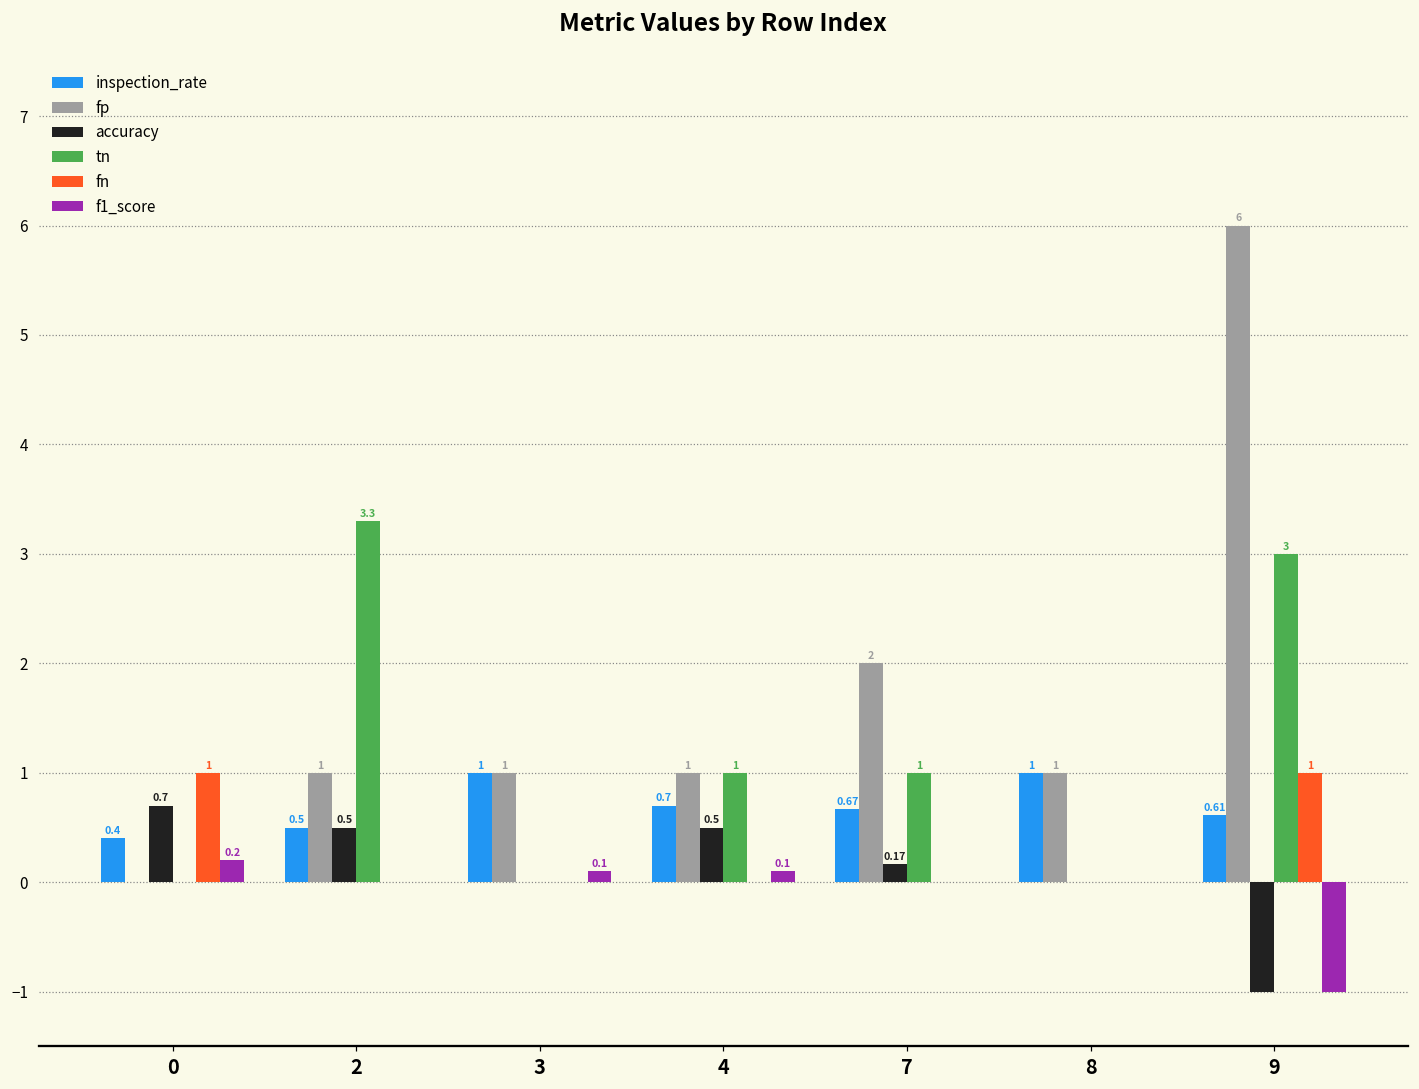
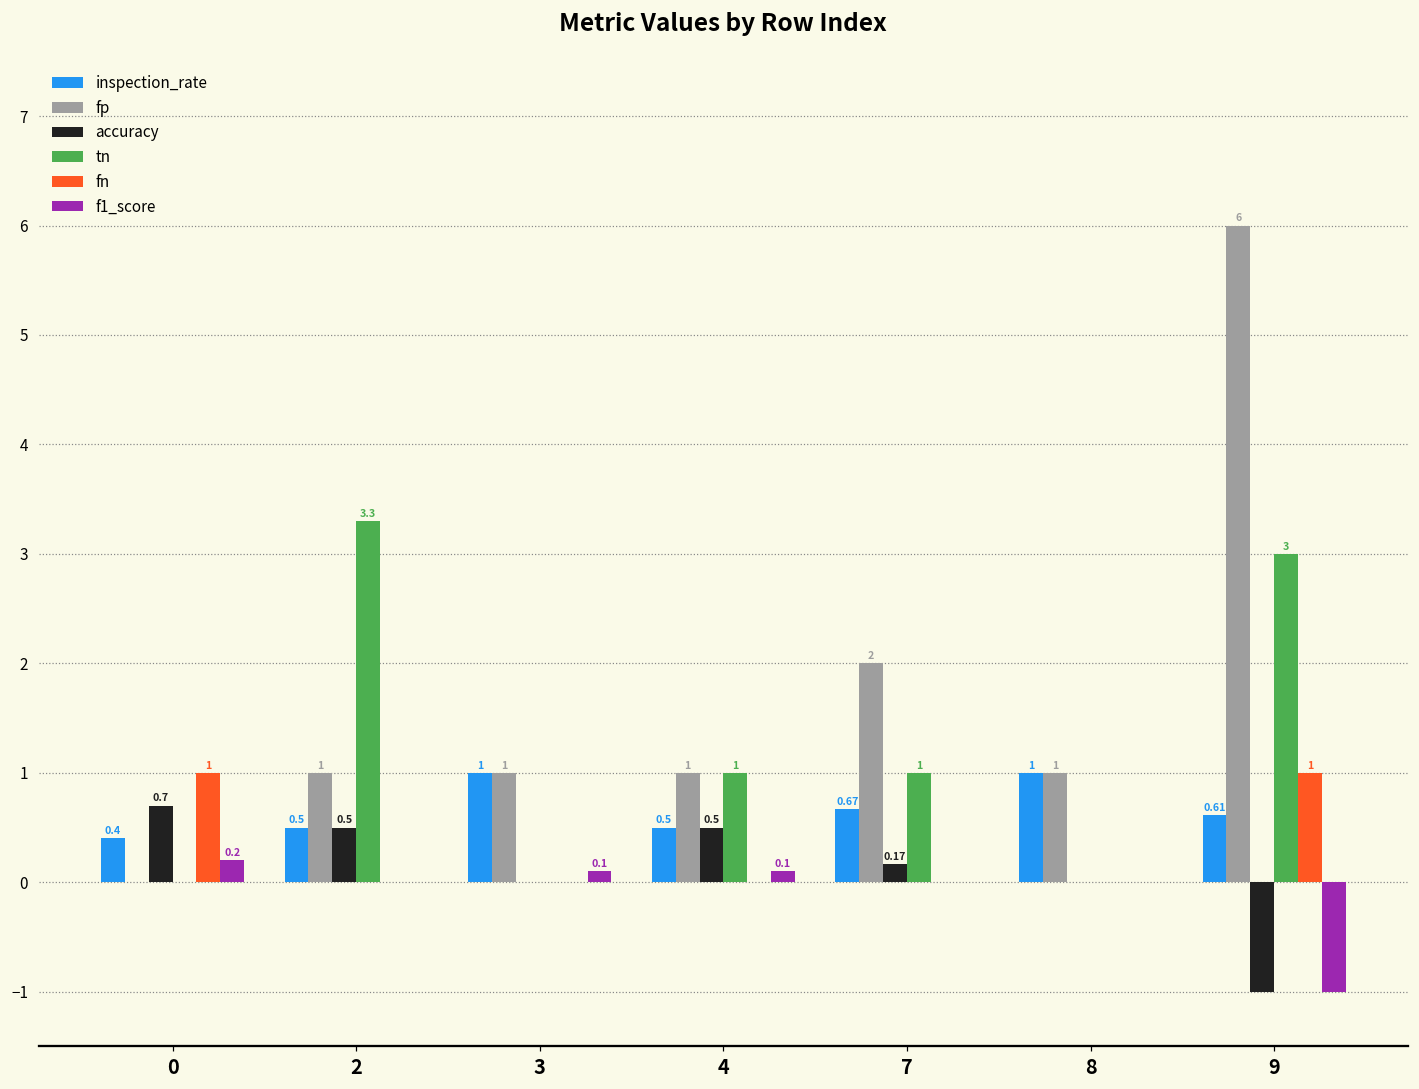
inspection_rate, 4: 0.7 -> 0.5
